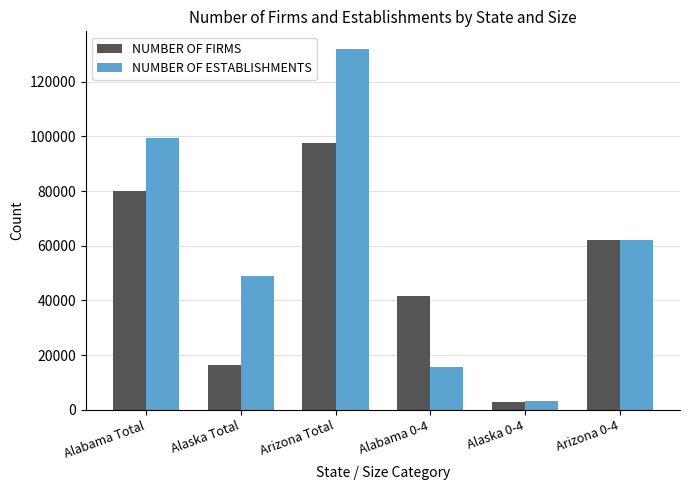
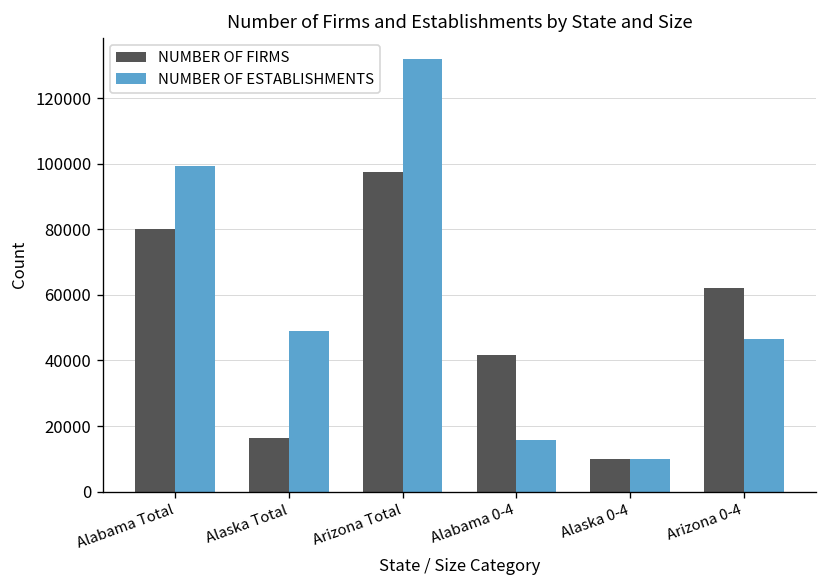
NUMBER OF FIRMS, Alaska 0-4: 3000 -> 10000
NUMBER OF ESTABLISHMENTS, Alaska 0-4: 3000 -> 10000
NUMBER OF ESTABLISHMENTS, Arizona 0-4: 62000 -> 47000
